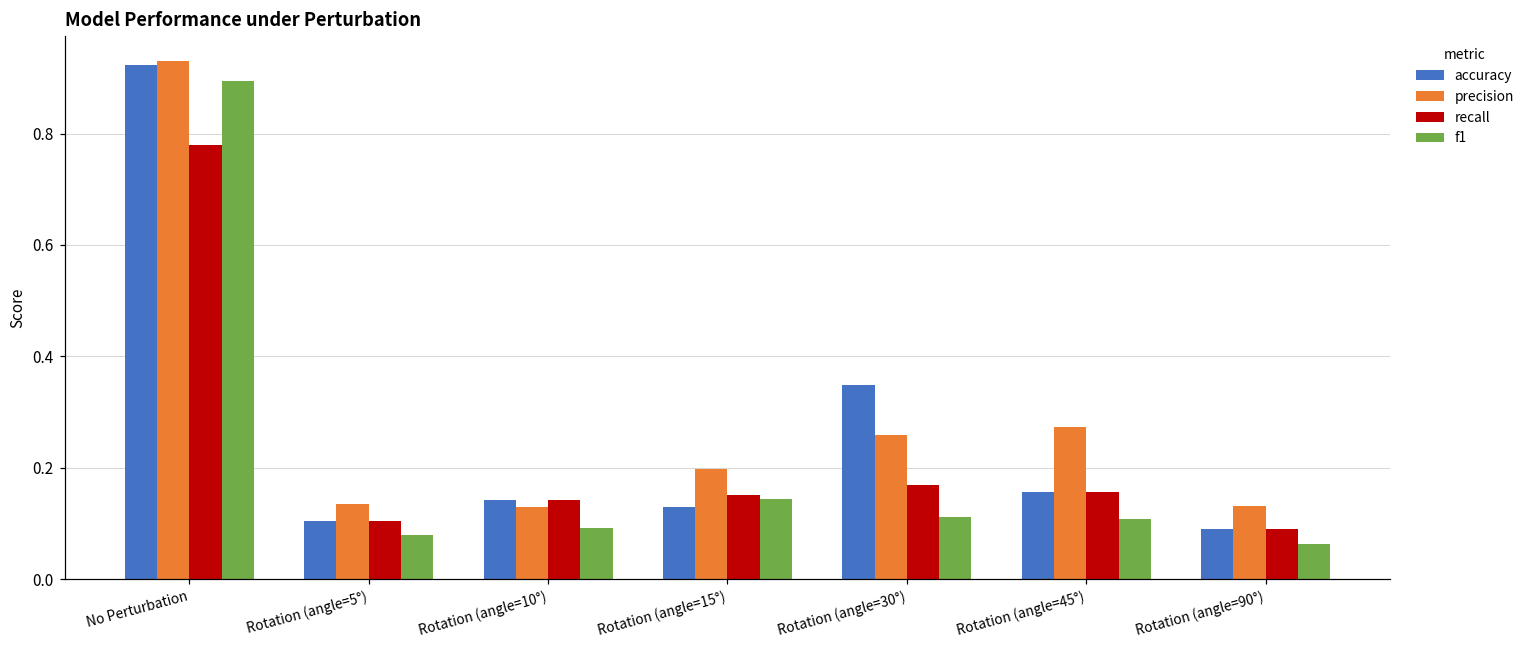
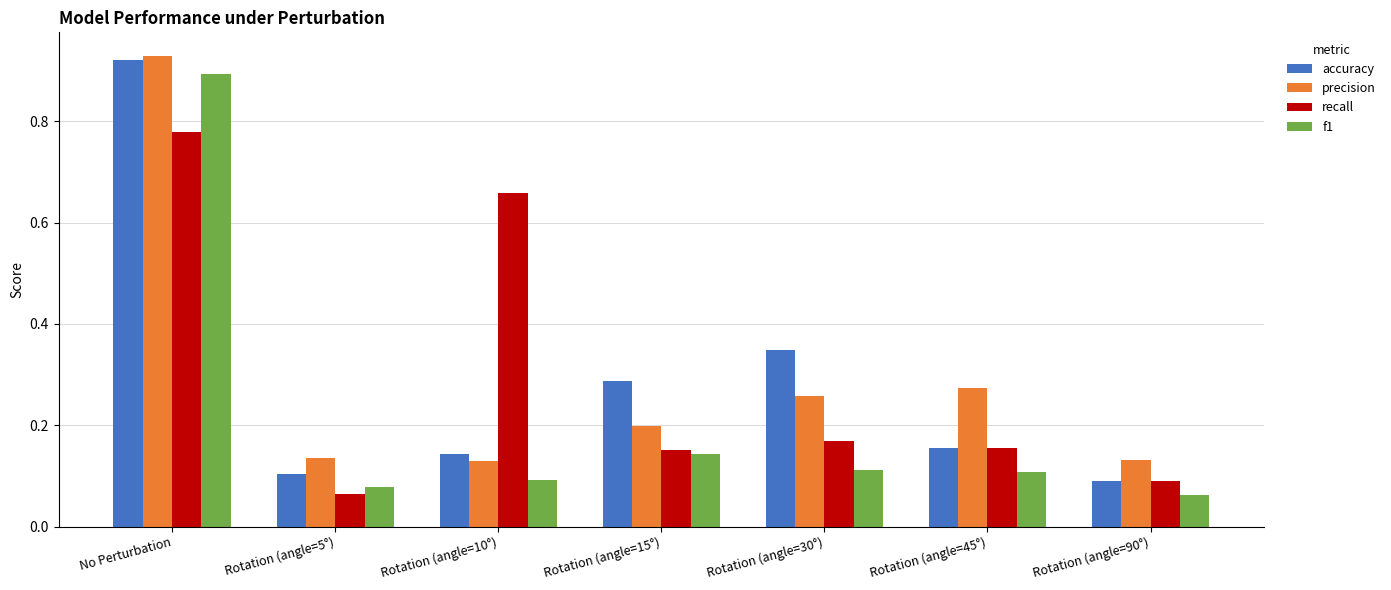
recall, Rotation (angle=5°): 0.10 -> 0.07
recall, Rotation (angle=10°): 0.14 -> 0.66
accuracy, Rotation (angle=15°): 0.13 -> 0.29
